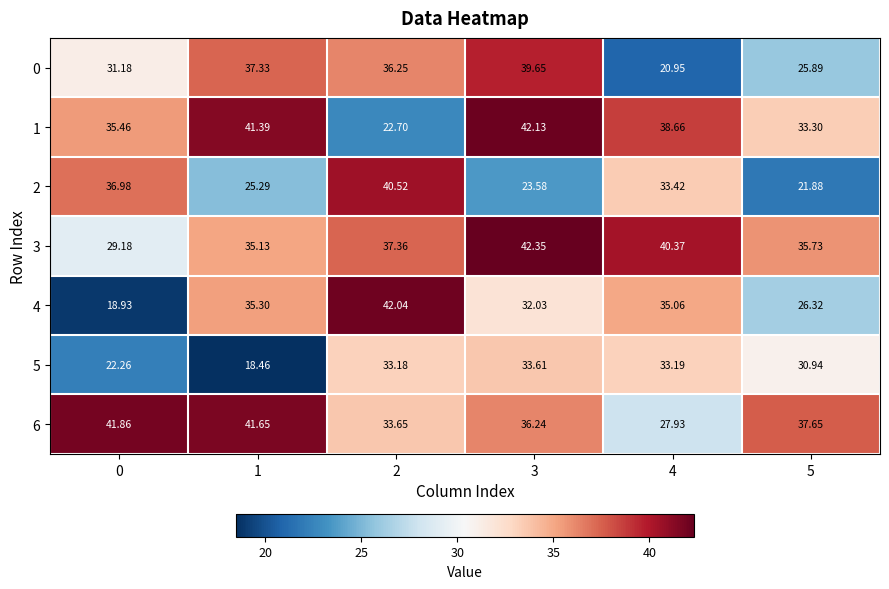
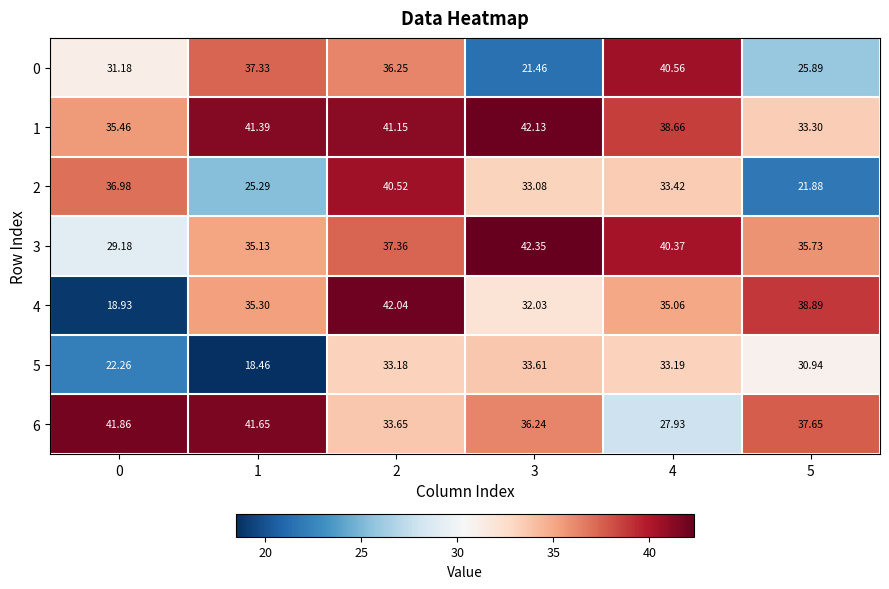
0, 3: 39.65 -> 21.46
0, 4: 20.95 -> 40.56
1, 2: 22.70 -> 41.15
2, 3: 23.58 -> 33.08
4, 5: 26.32 -> 38.89
